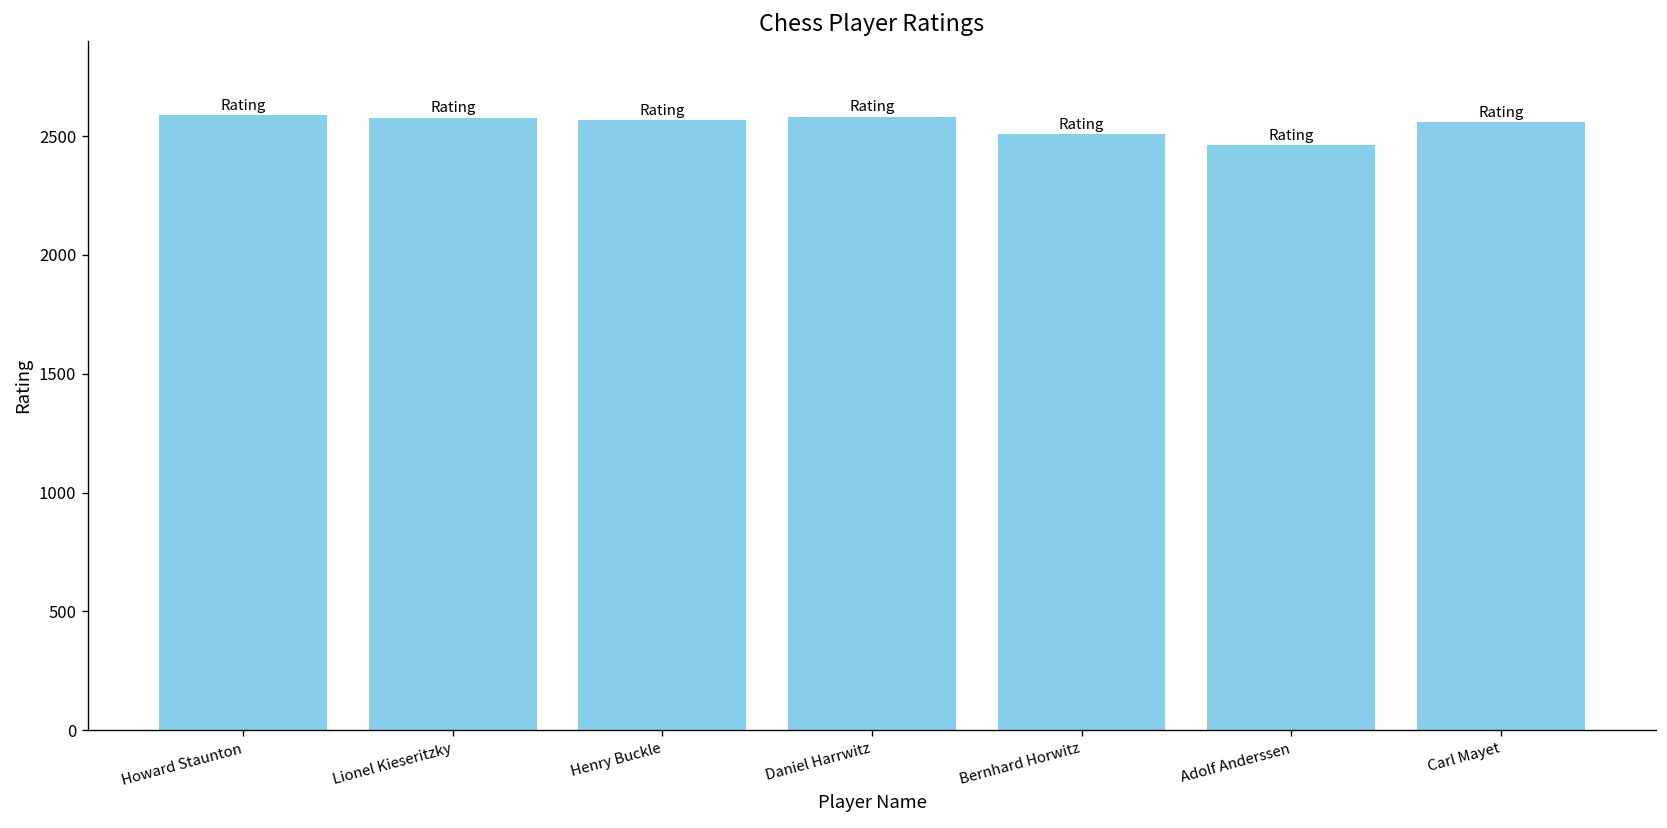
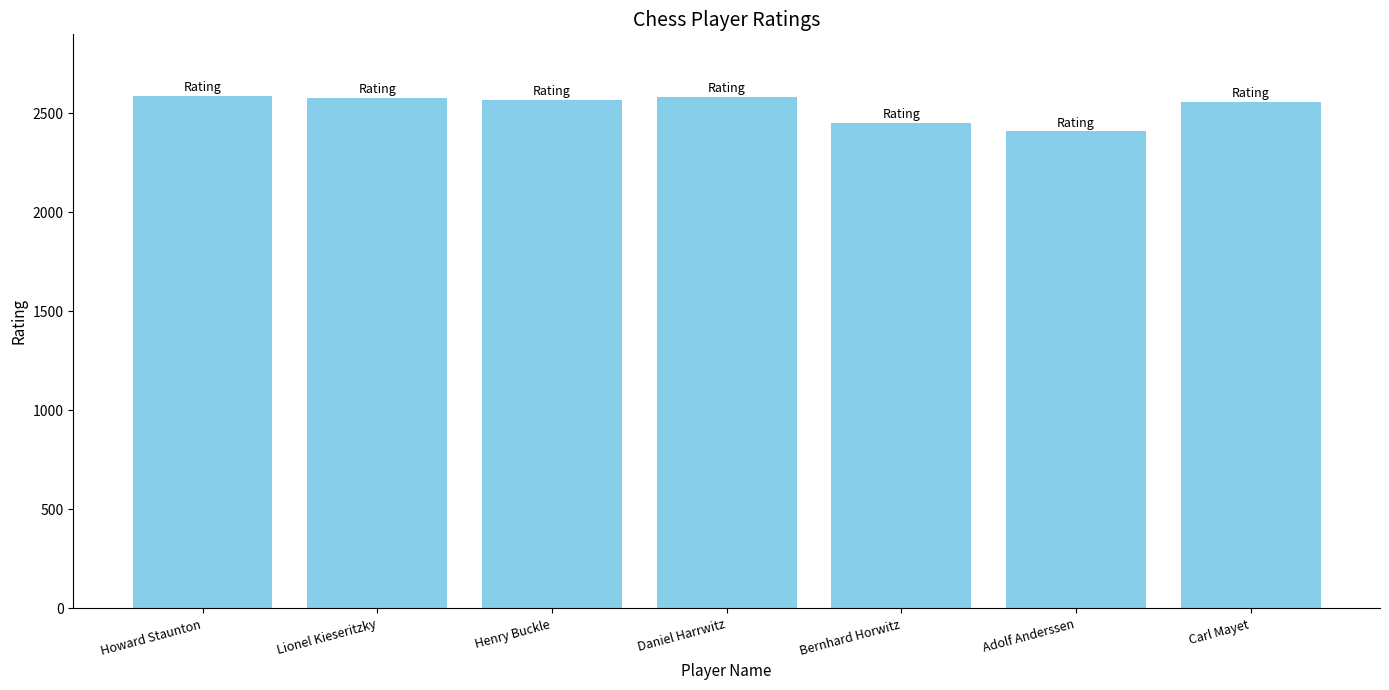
Bernhard Horwitz: 2510 -> 2450
Adolf Anderssen: 2460 -> 2410
